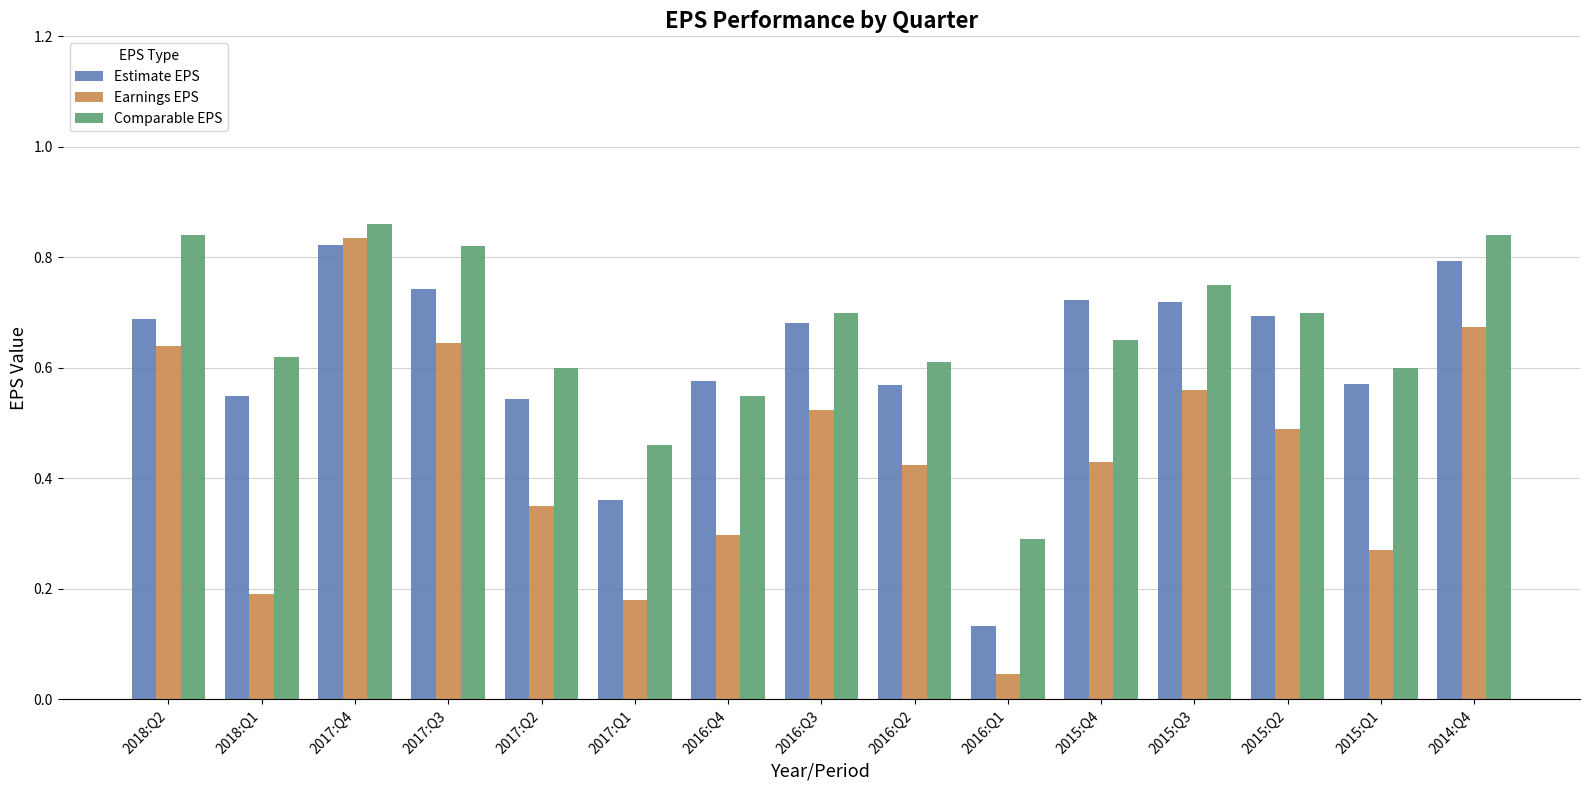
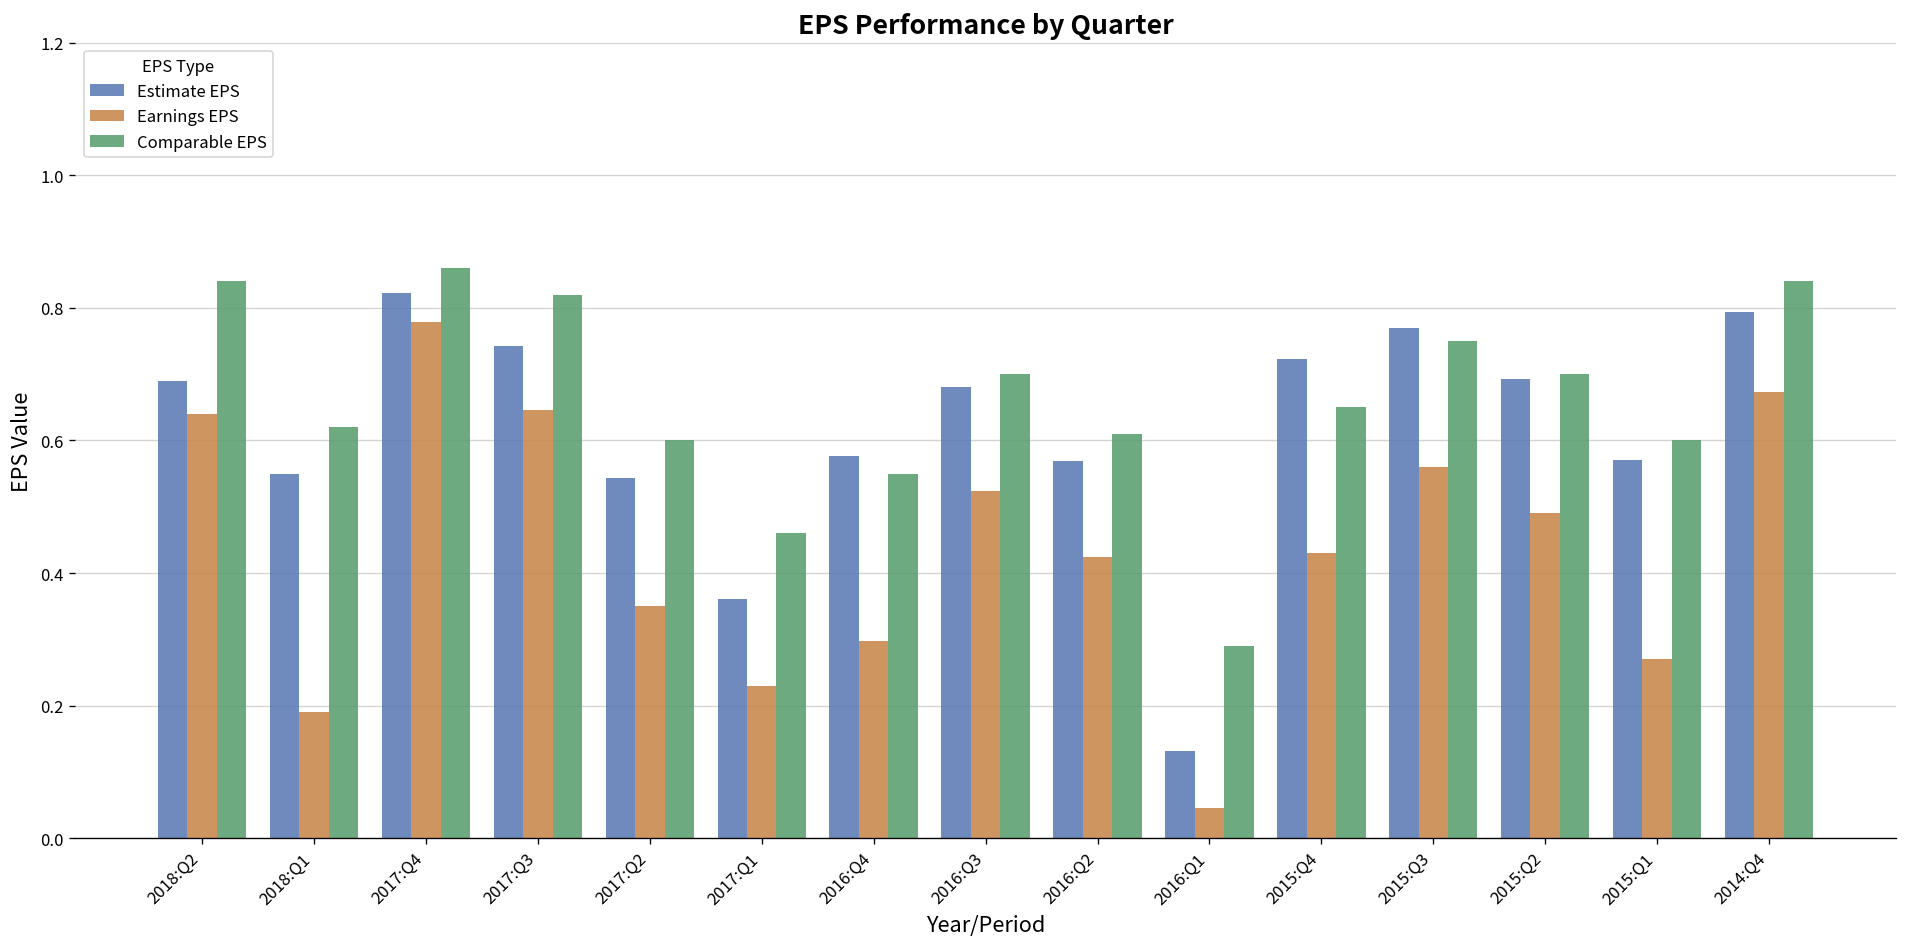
Earnings EPS, 2017:Q4: 0.83 -> 0.78
Earnings EPS, 2017:Q1: 0.18 -> 0.23
Estimate EPS, 2015:Q3: 0.72 -> 0.77
